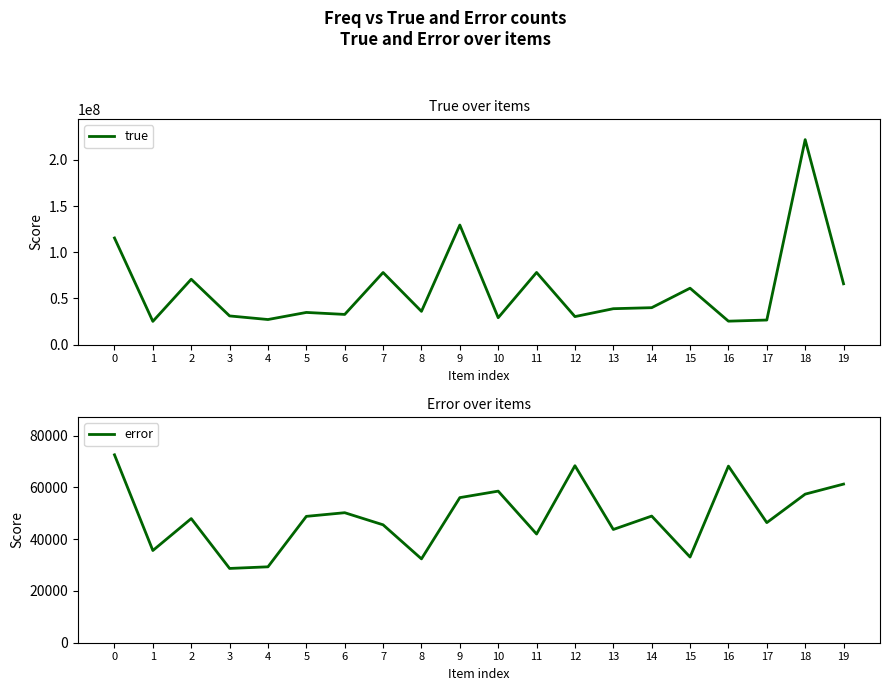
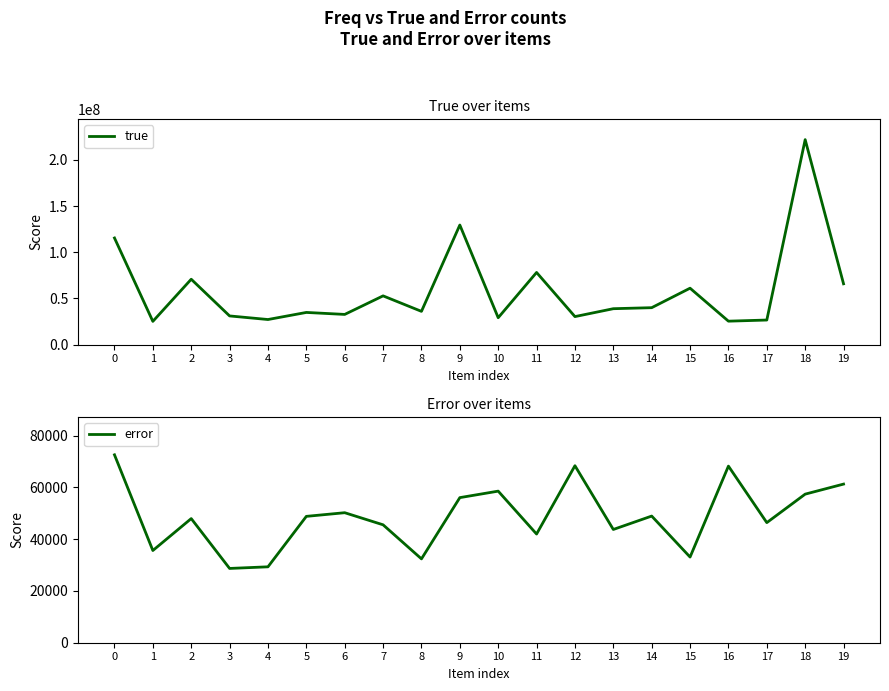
True over items, 7: 80000000 -> 50000000
